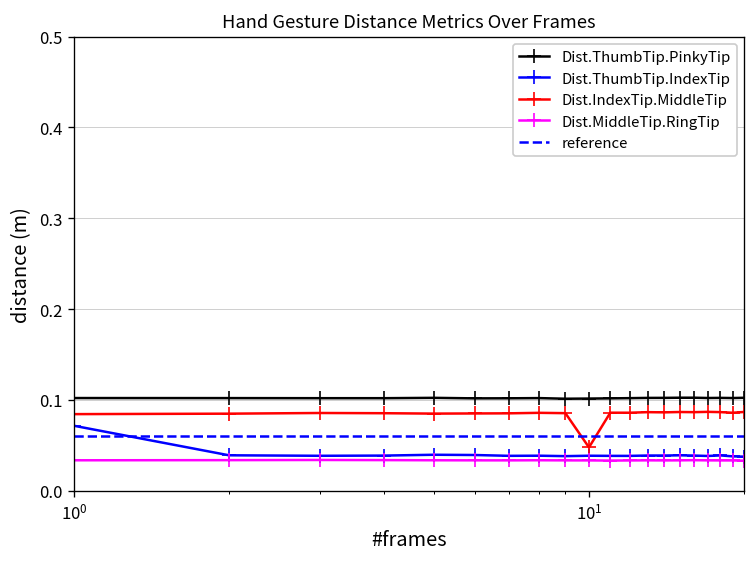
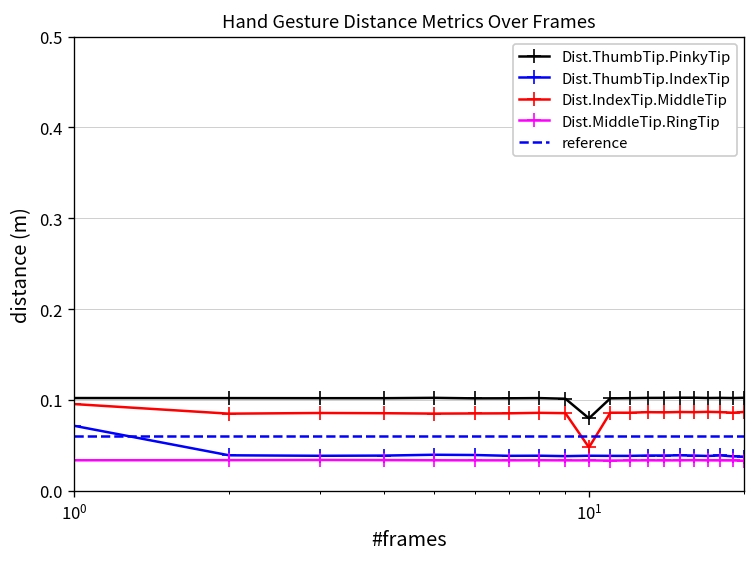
Dist.IndexTip.MiddleTip, 10^0: 0.08 -> 0.10
Dist.ThumbTip.PinkyTip, 10^1: 0.10 -> 0.08
